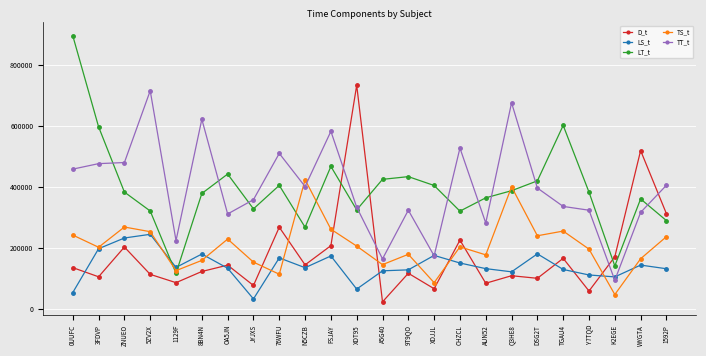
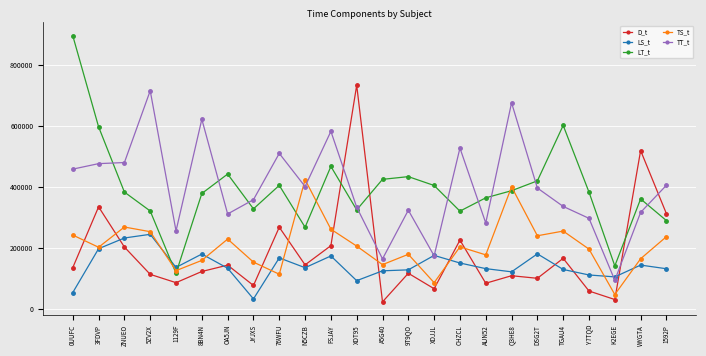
D_t, 3FDVP: 110000 -> 330000
TT_t, 1129F: 220000 -> 260000
LS_t, XDT95: 70000 -> 90000
TT_t, Y7TQD: 320000 -> 300000
D_t, K2EGE: 170000 -> 30000
